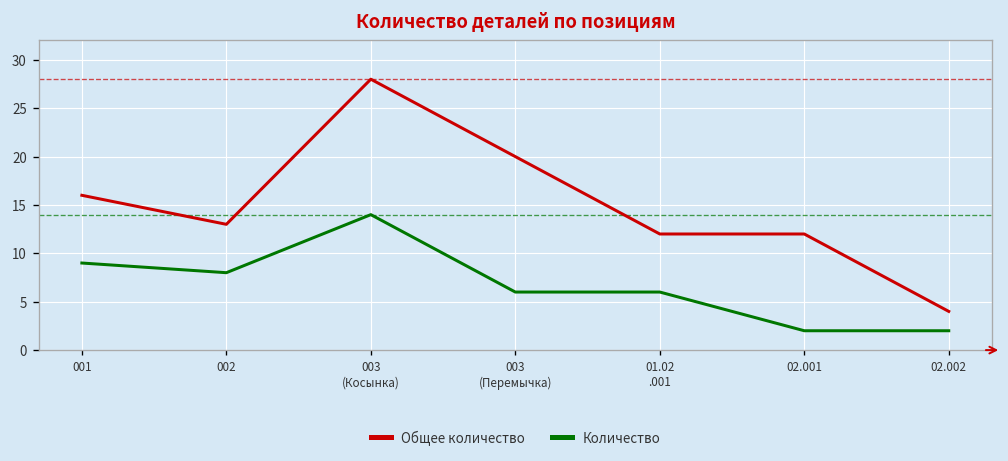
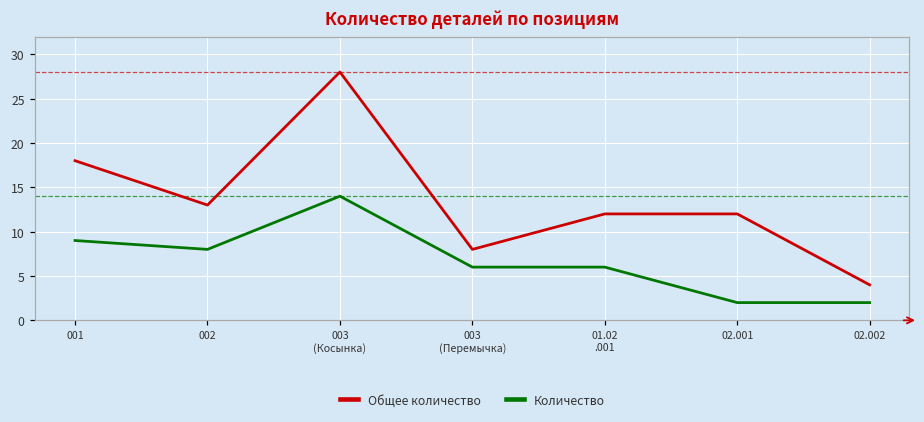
Общее количество, 001: 16 -> 18
Общее количество, 003 (Перемычка): 20 -> 8
